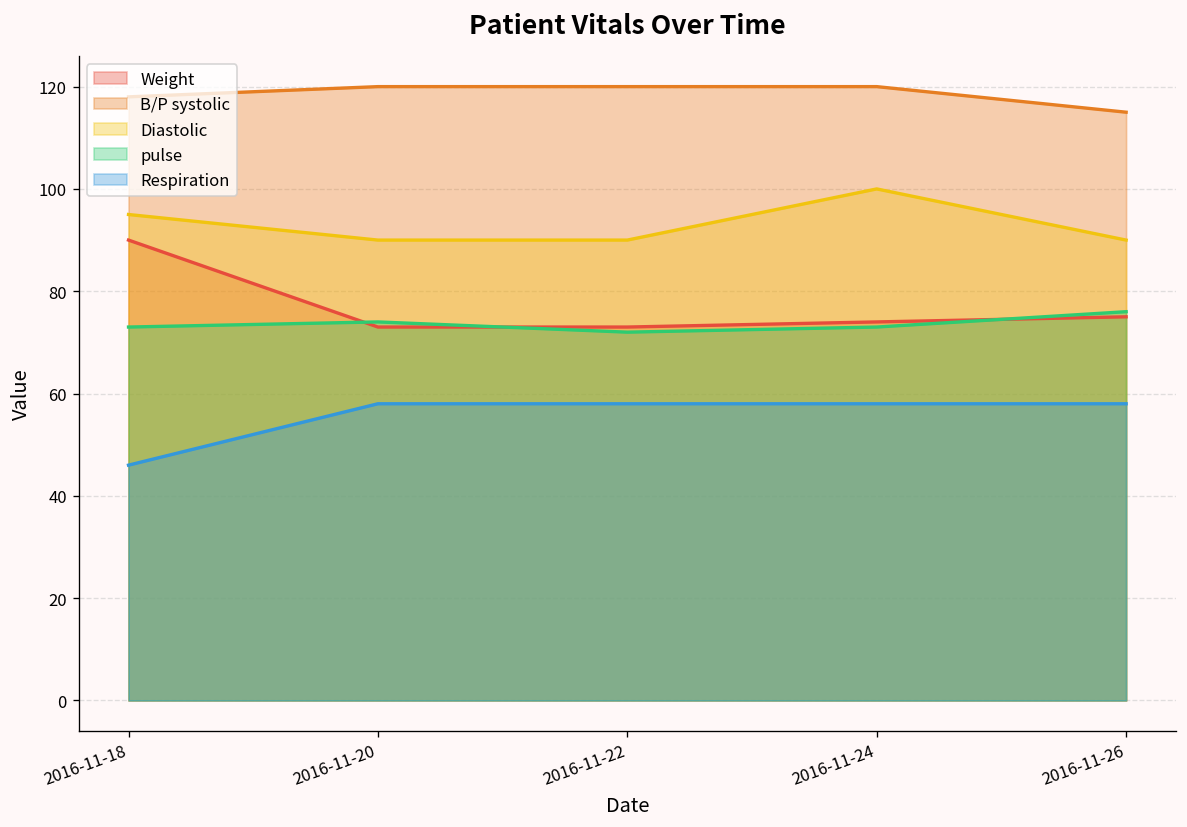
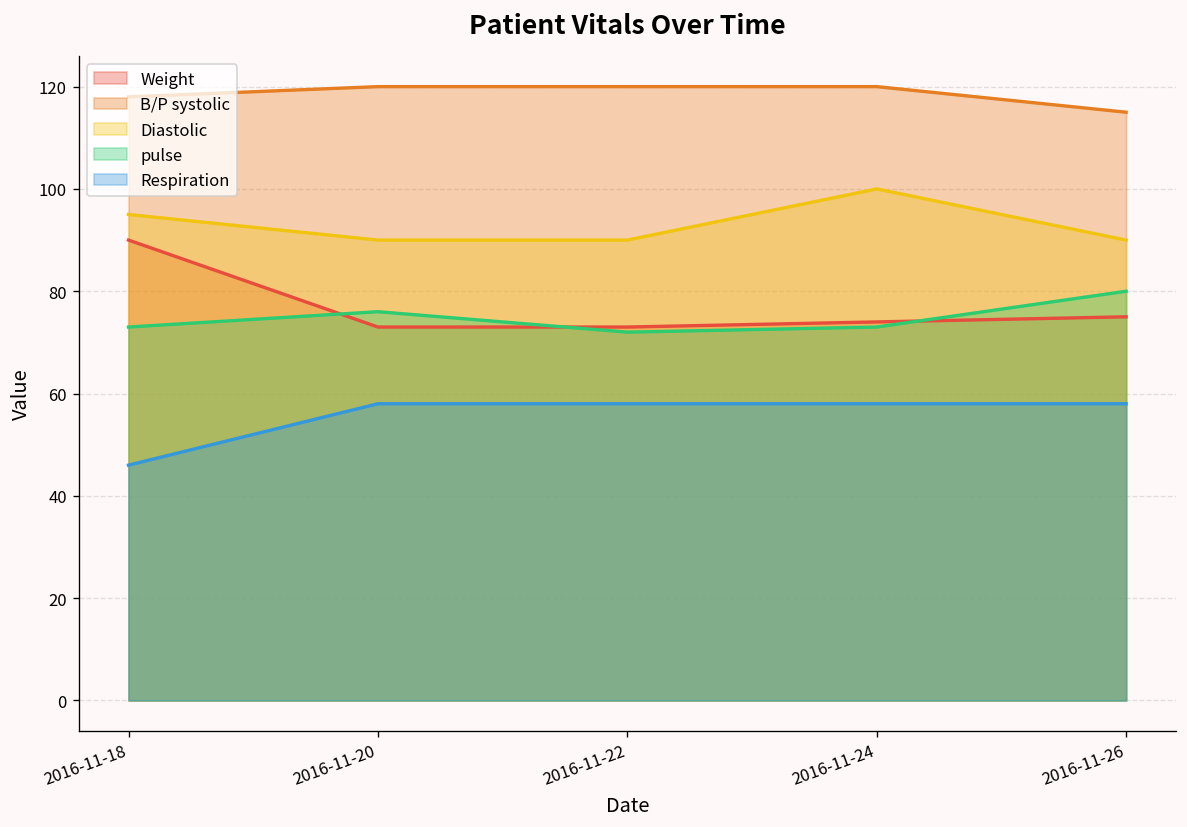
pulse, 2016-11-20: 74 -> 76
pulse, 2016-11-26: 76 -> 80
